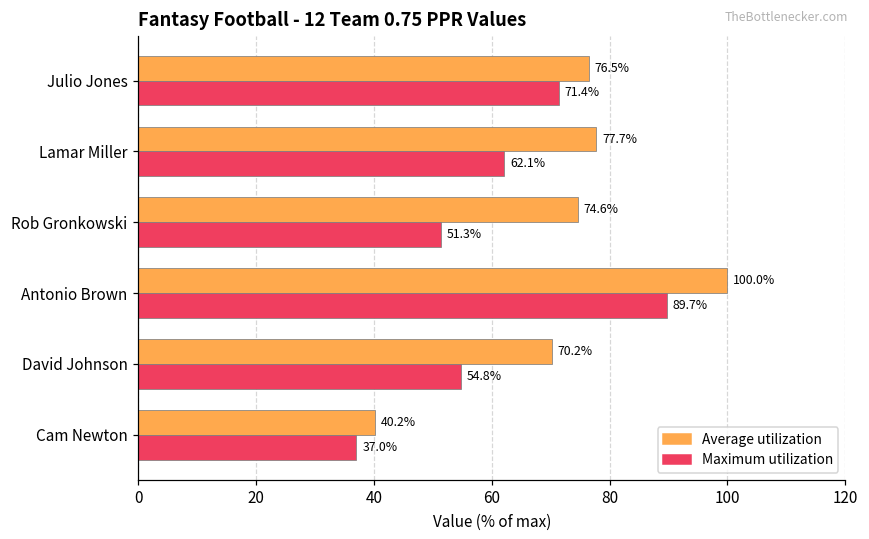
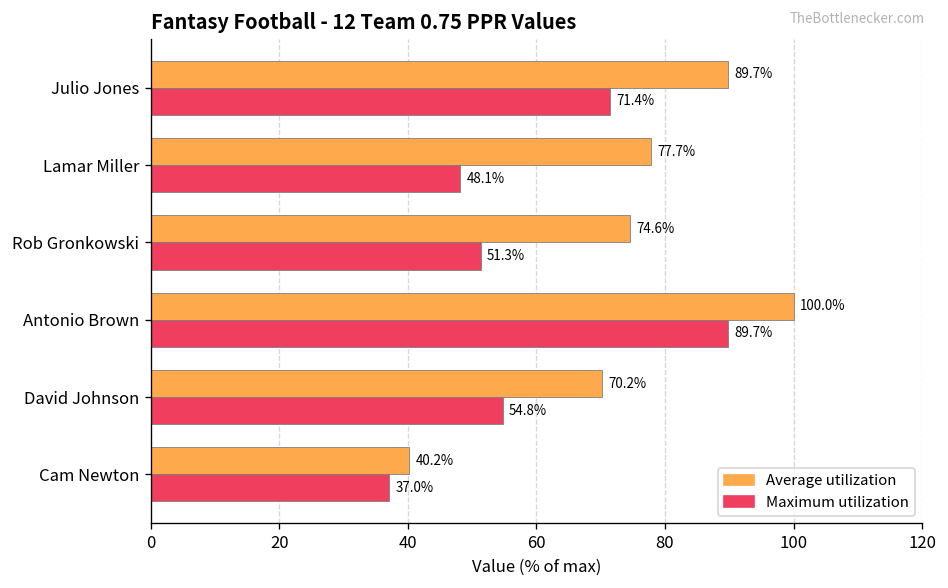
Average utilization, Julio Jones: 76.5% -> 89.7%
Maximum utilization, Lamar Miller: 62.1% -> 48.1%
